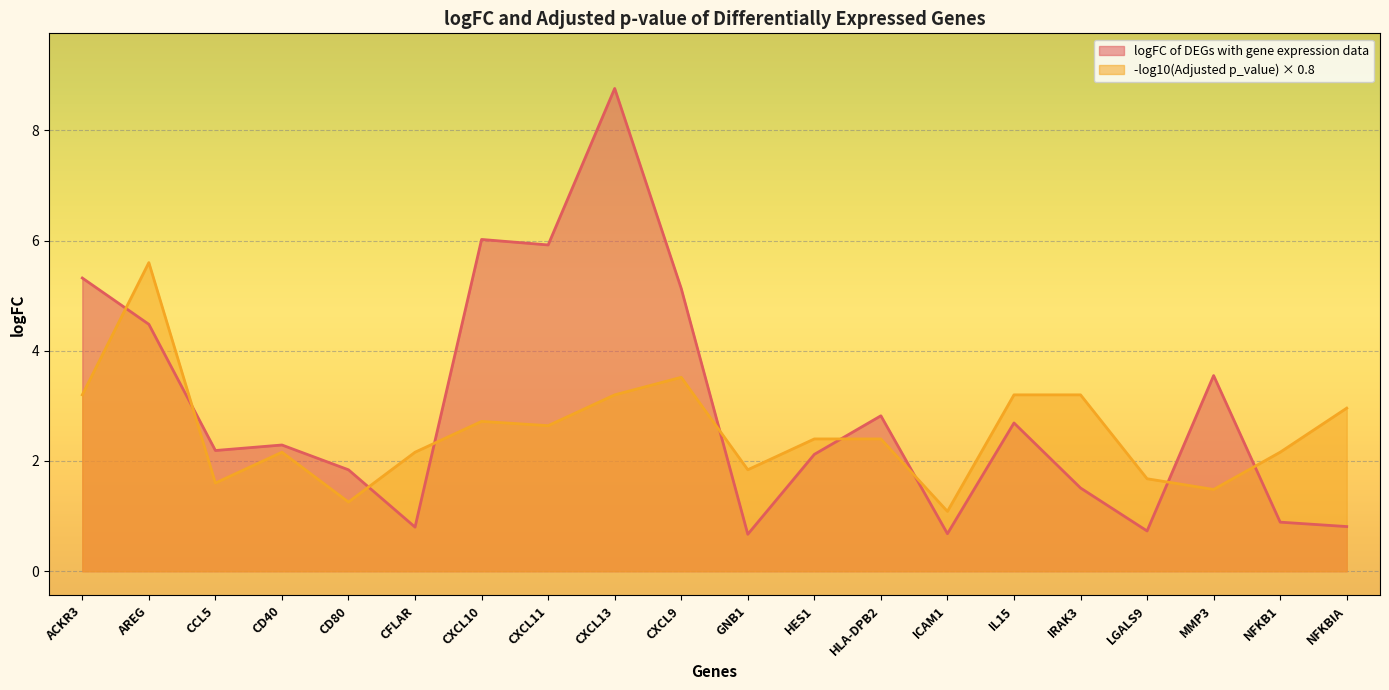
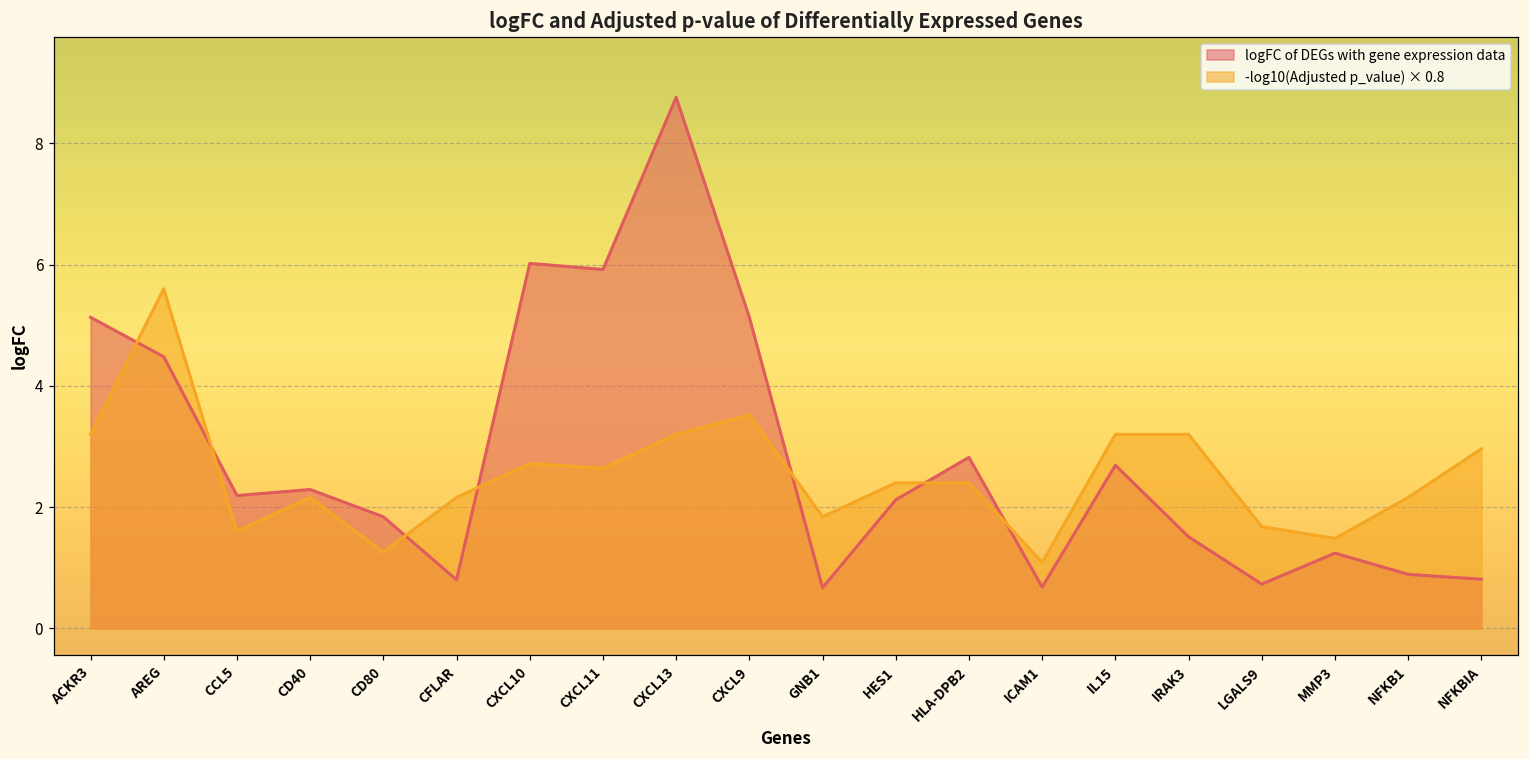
logFC of DEGs with gene expression data, ACKR3: 5.3 -> 5.1
logFC of DEGs with gene expression data, MMP3: 3.6 -> 1.2
